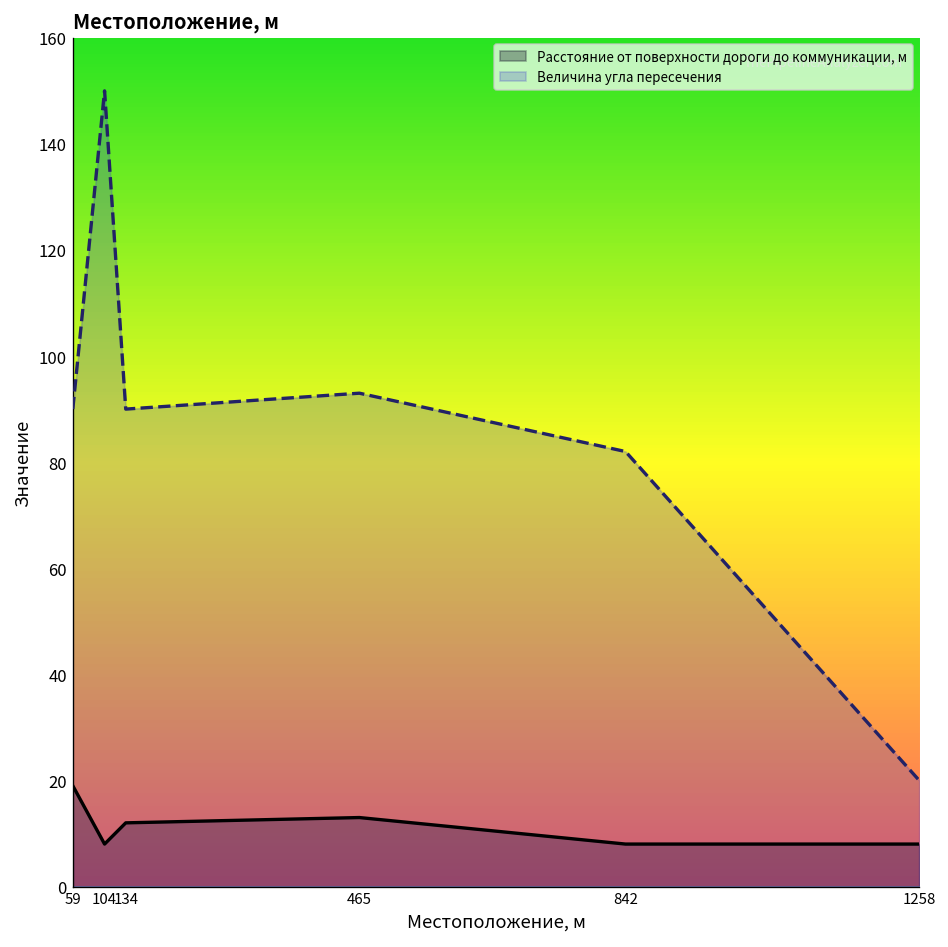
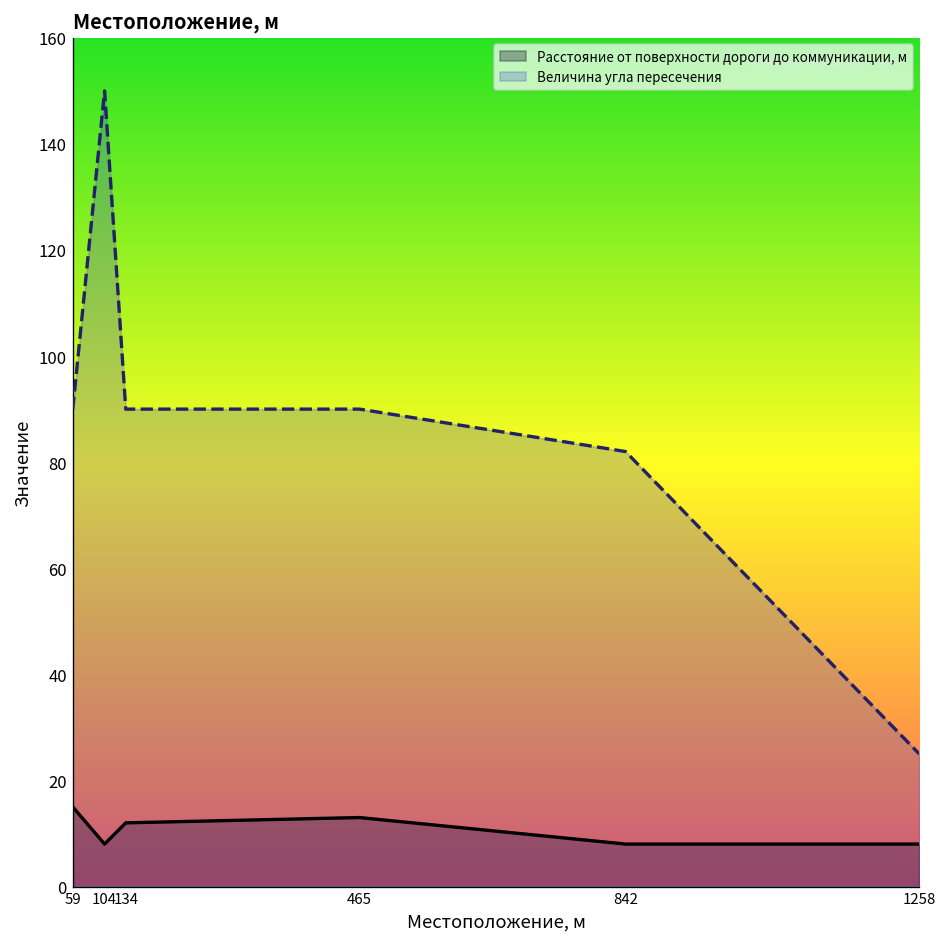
Расстояние от поверхности дороги до коммуникации, м, 59: 19 -> 15
Величина угла пересечения, 465: 93 -> 90
Величина угла пересечения, 1258: 20 -> 25
